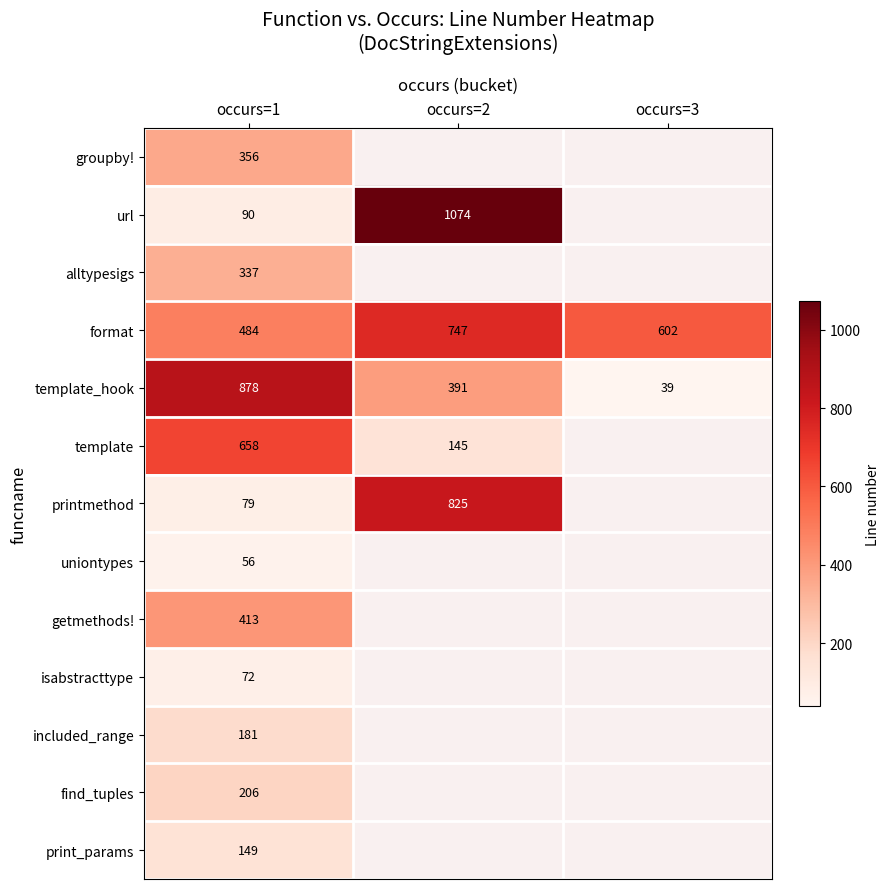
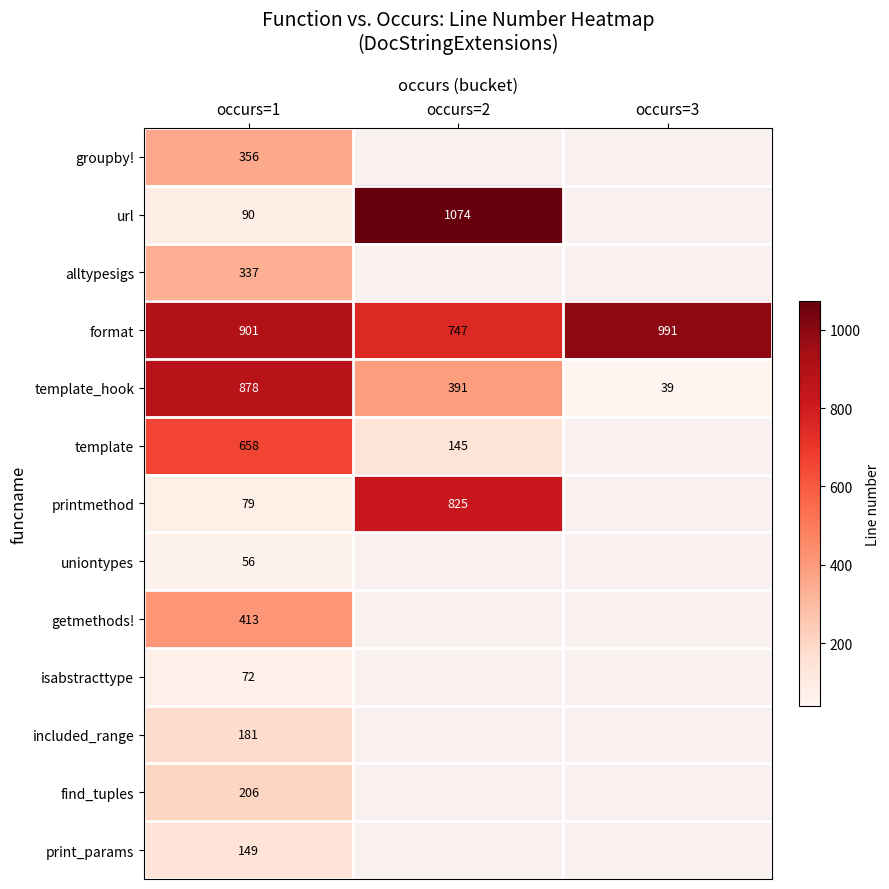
format, occurs=1: 484 -> 901
format, occurs=3: 602 -> 991
